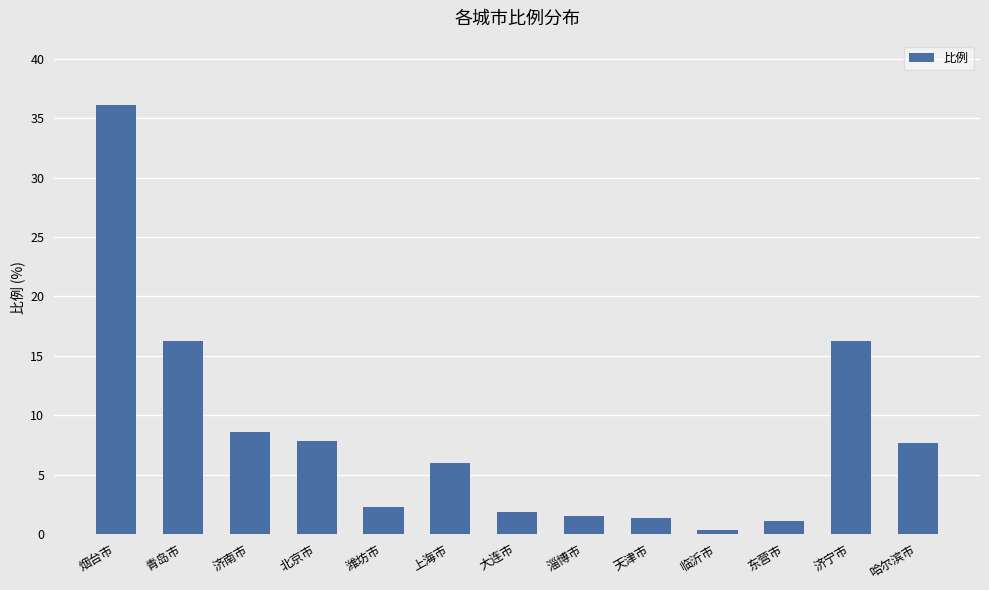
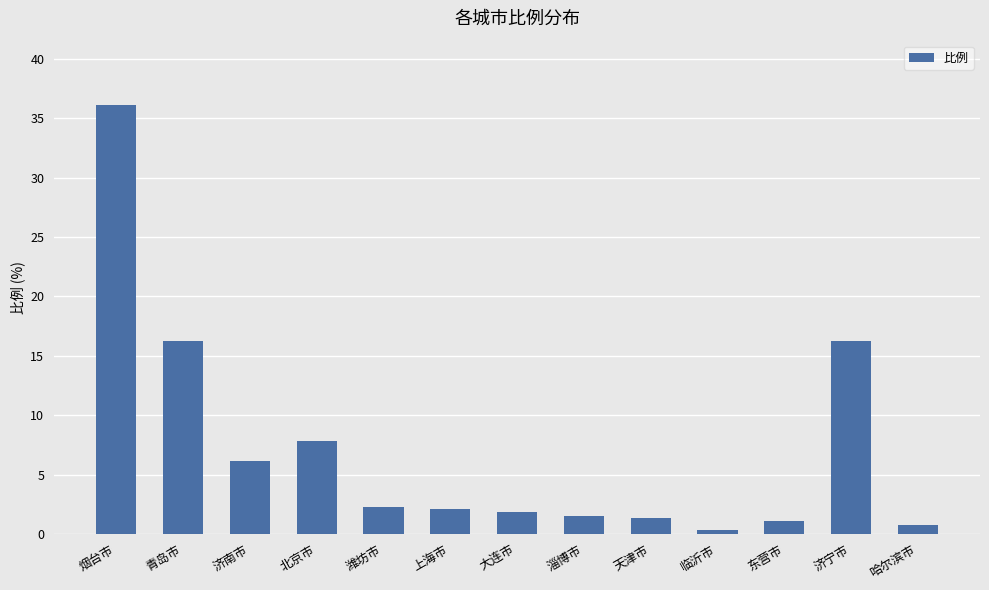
济南市: 8.6 -> 6.2
上海市: 6.0 -> 2.1
哈尔滨市: 7.7 -> 0.8
